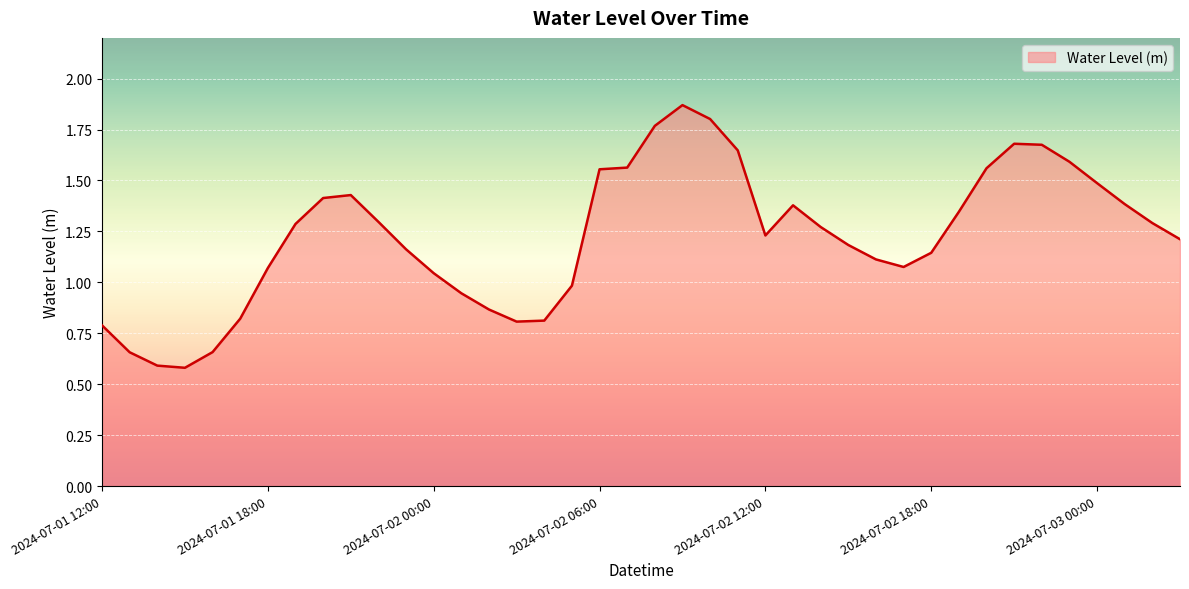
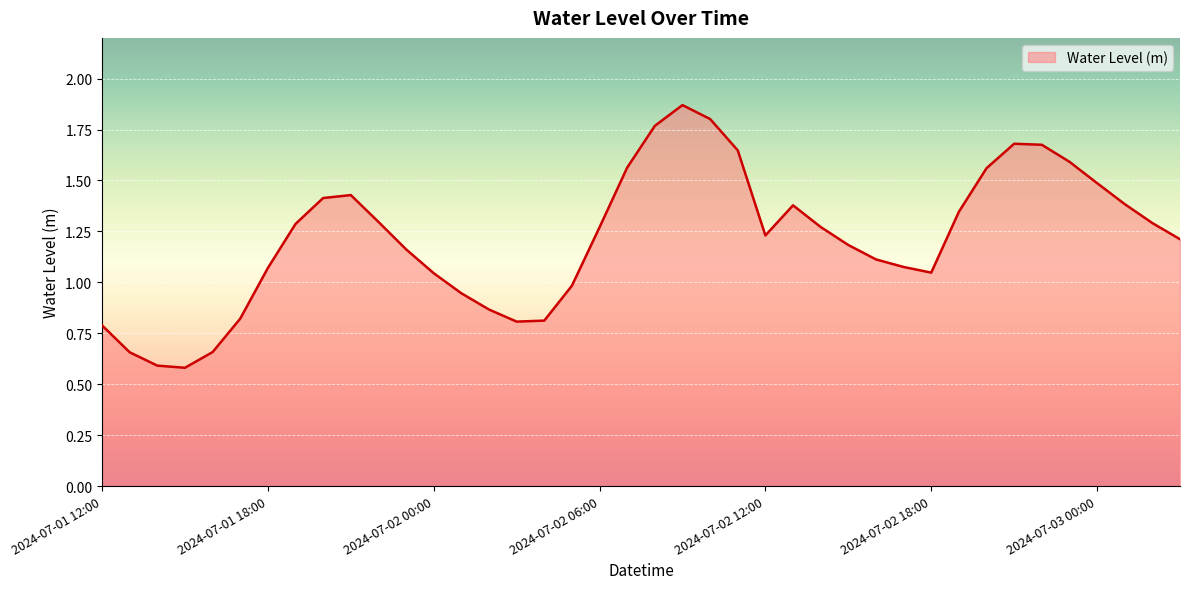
2024-07-02 06:00: 1.56 -> 1.27
2024-07-02 18:00: 1.15 -> 1.05
